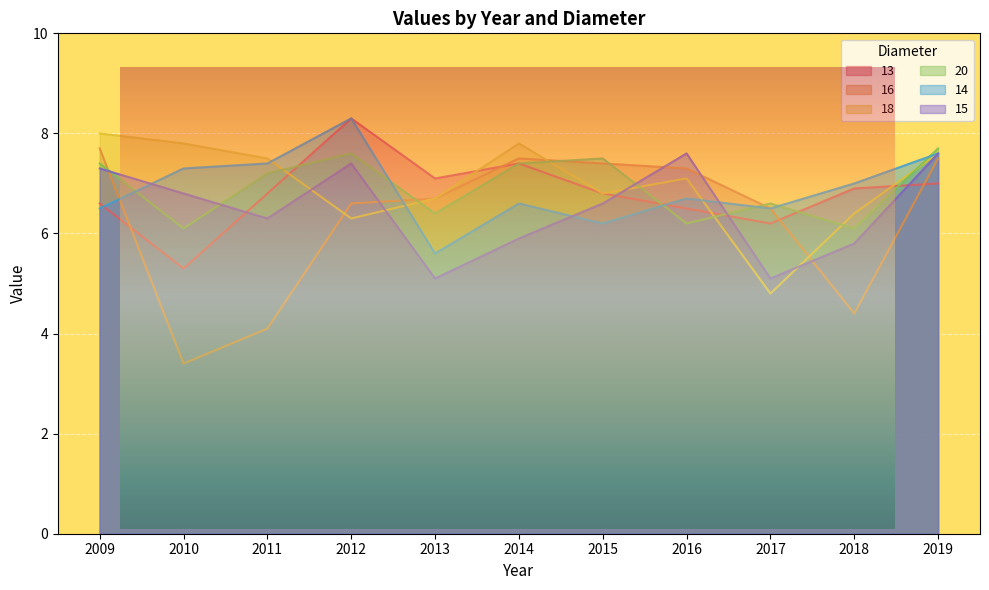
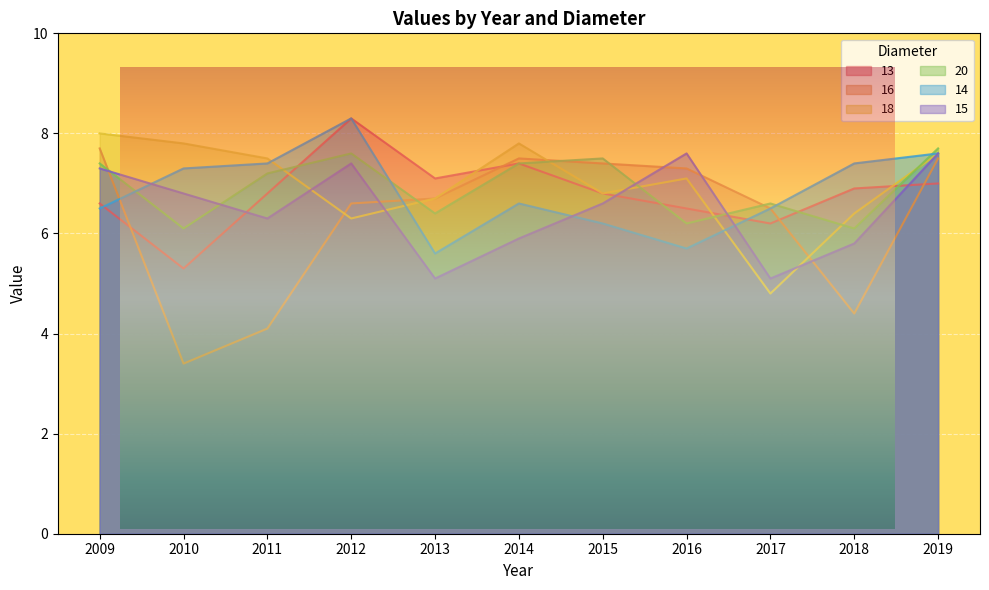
14, 2016: 6.7 -> 5.7
14, 2018: 7.0 -> 7.4
